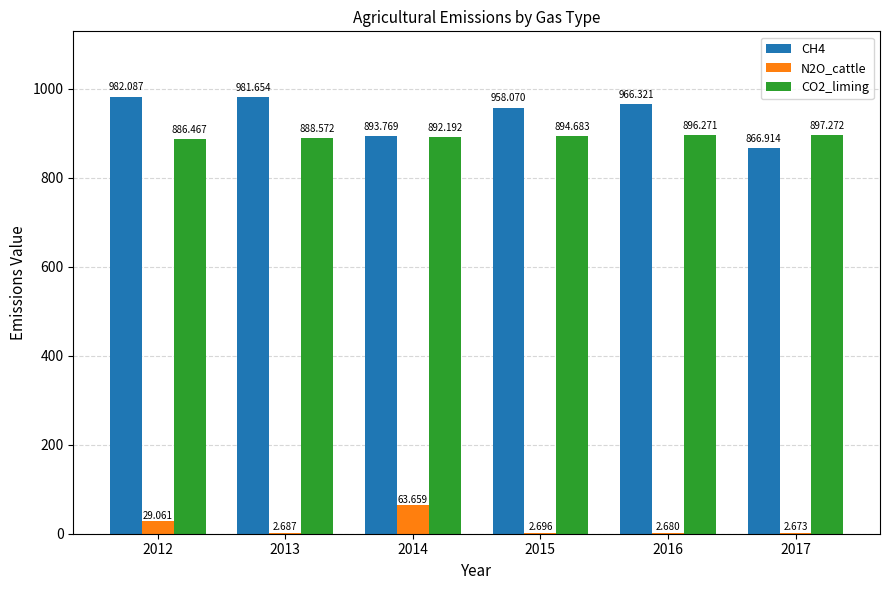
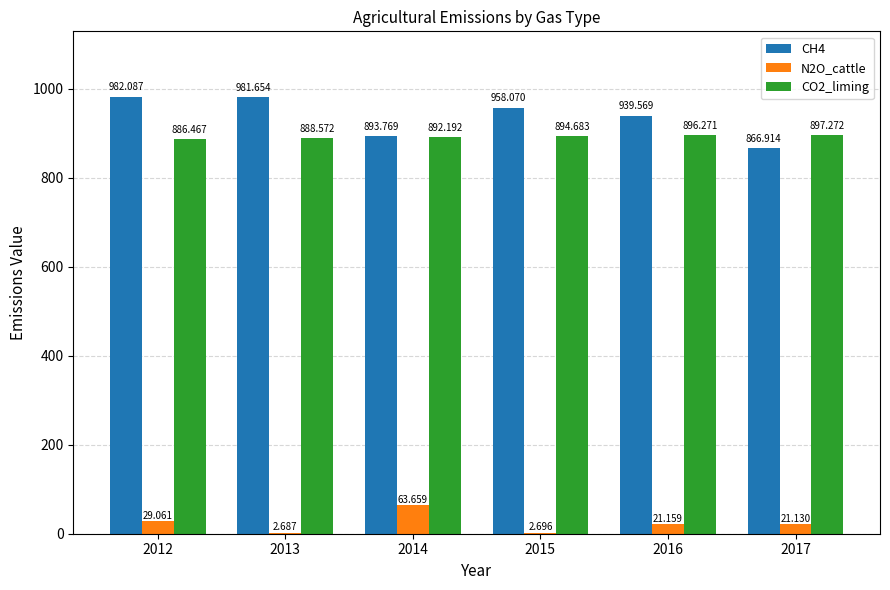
CH4, 2016: 966.321 -> 939.569
N2O_cattle, 2016: 2.680 -> 21.159
N2O_cattle, 2017: 2.673 -> 21.130
